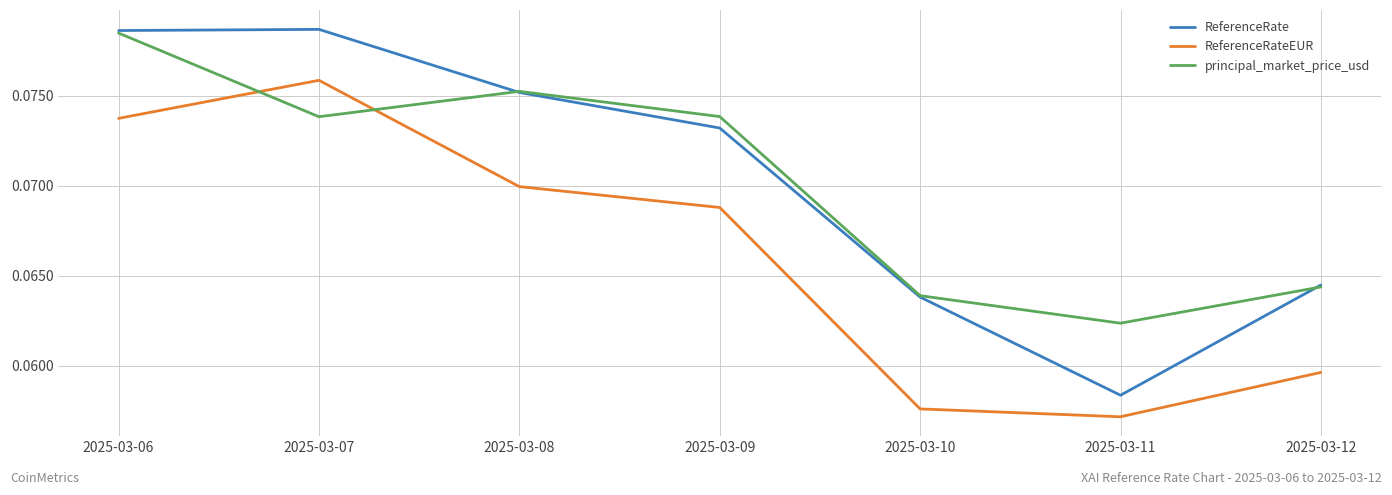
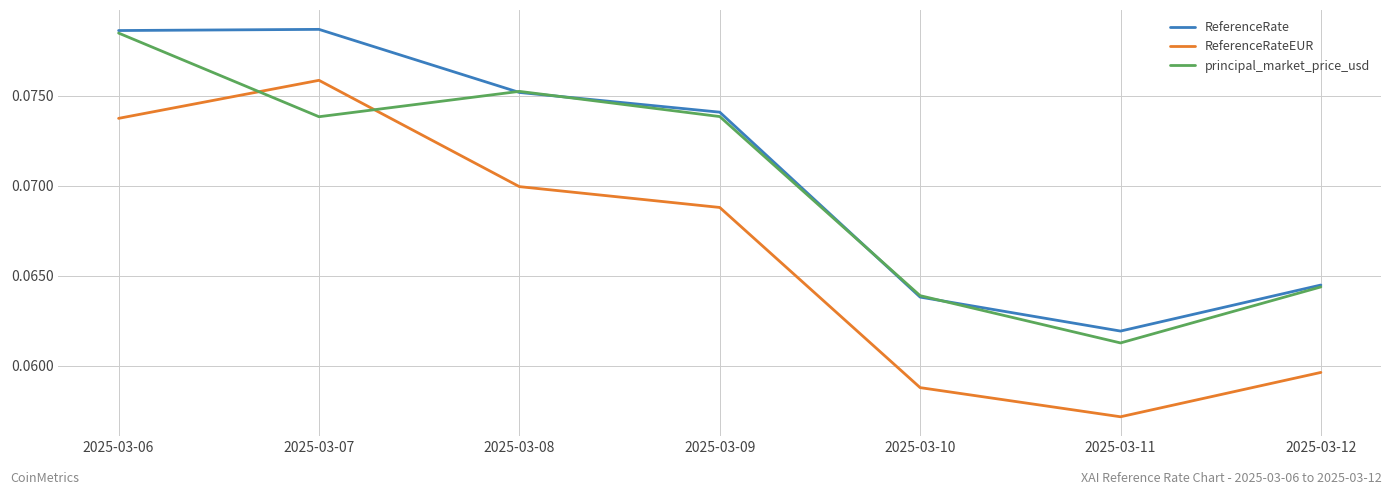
ReferenceRate, 2025-03-09: 0.0732 -> 0.0741
ReferenceRateEUR, 2025-03-10: 0.0576 -> 0.0588
ReferenceRate, 2025-03-11: 0.0584 -> 0.0619
principal_market_price_usd, 2025-03-11: 0.0624 -> 0.0613
